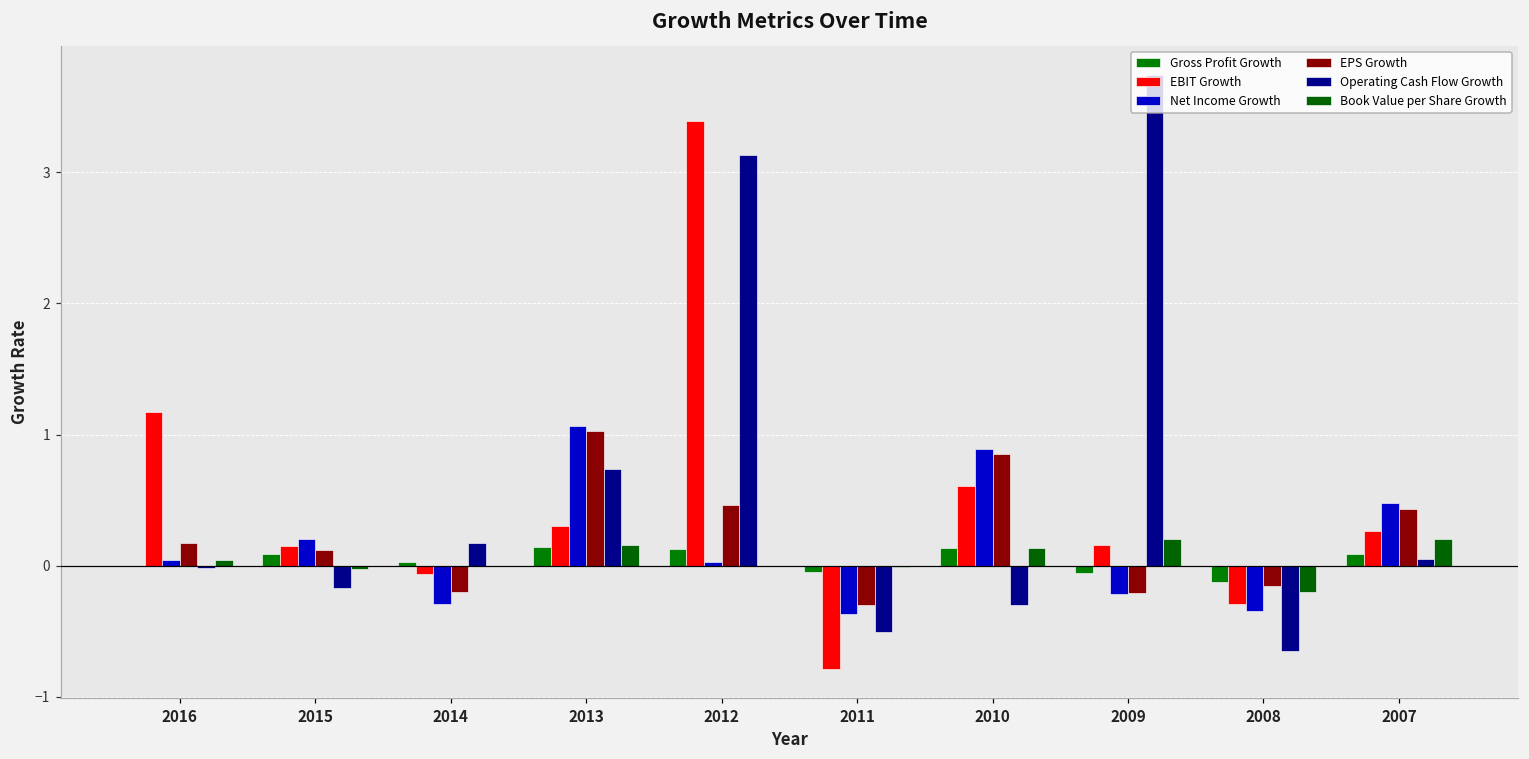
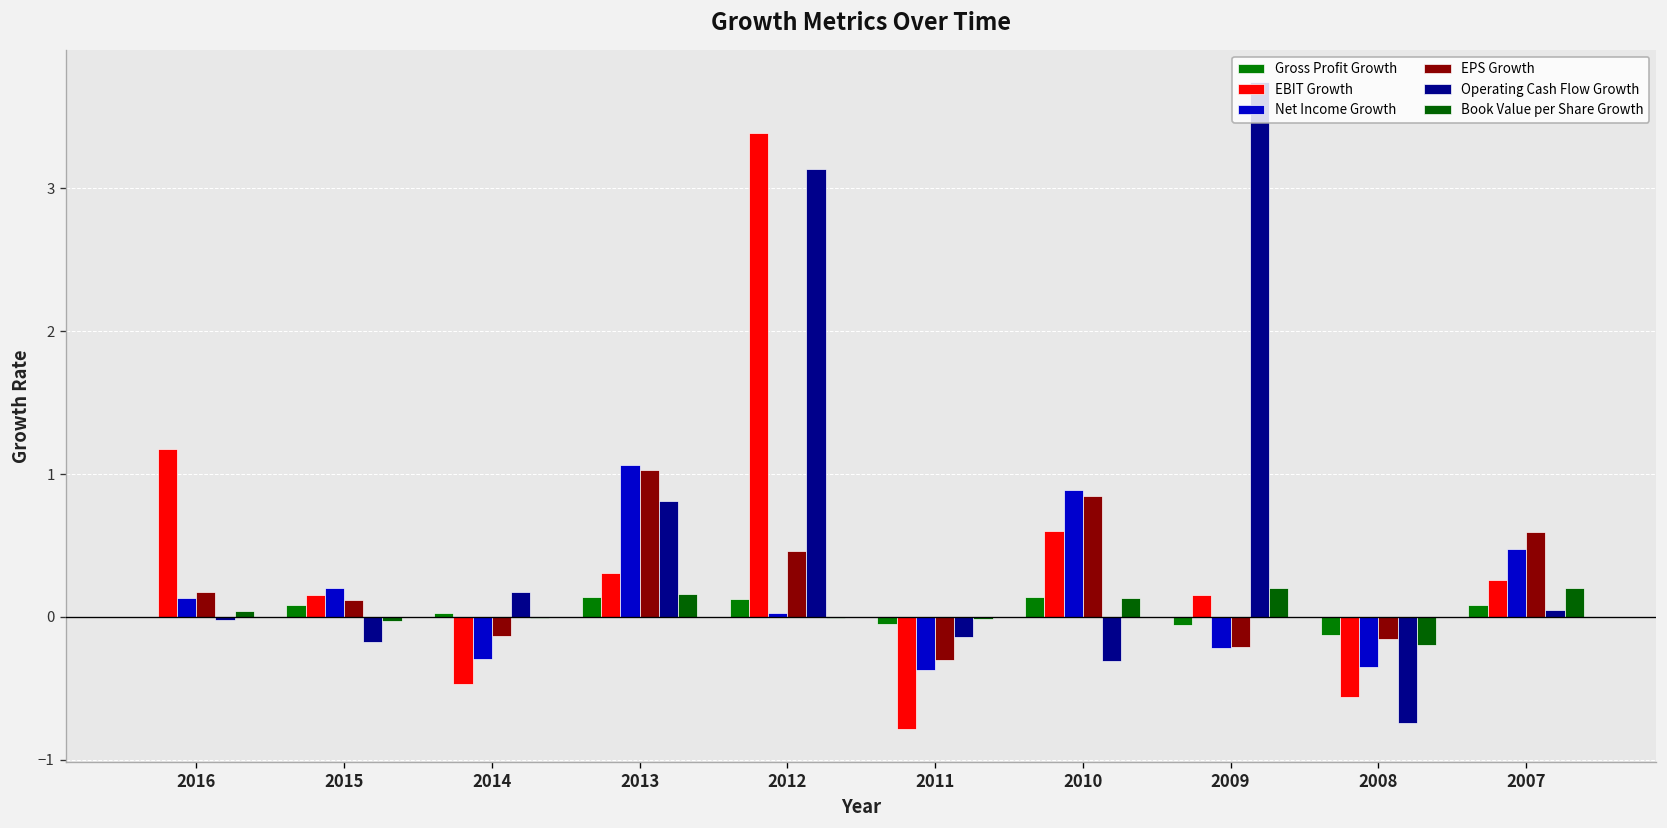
Net Income Growth, 2016: 0.04 -> 0.13
EBIT Growth, 2014: -0.06 -> -0.47
EPS Growth, 2014: -0.20 -> -0.13
Operating Cash Flow Growth, 2013: 0.74 -> 0.81
Operating Cash Flow Growth, 2011: -0.51 -> -0.14
EBIT Growth, 2008: -0.29 -> -0.56
Operating Cash Flow Growth, 2008: -0.65 -> -0.74
EPS Growth, 2007: 0.43 -> 0.59
